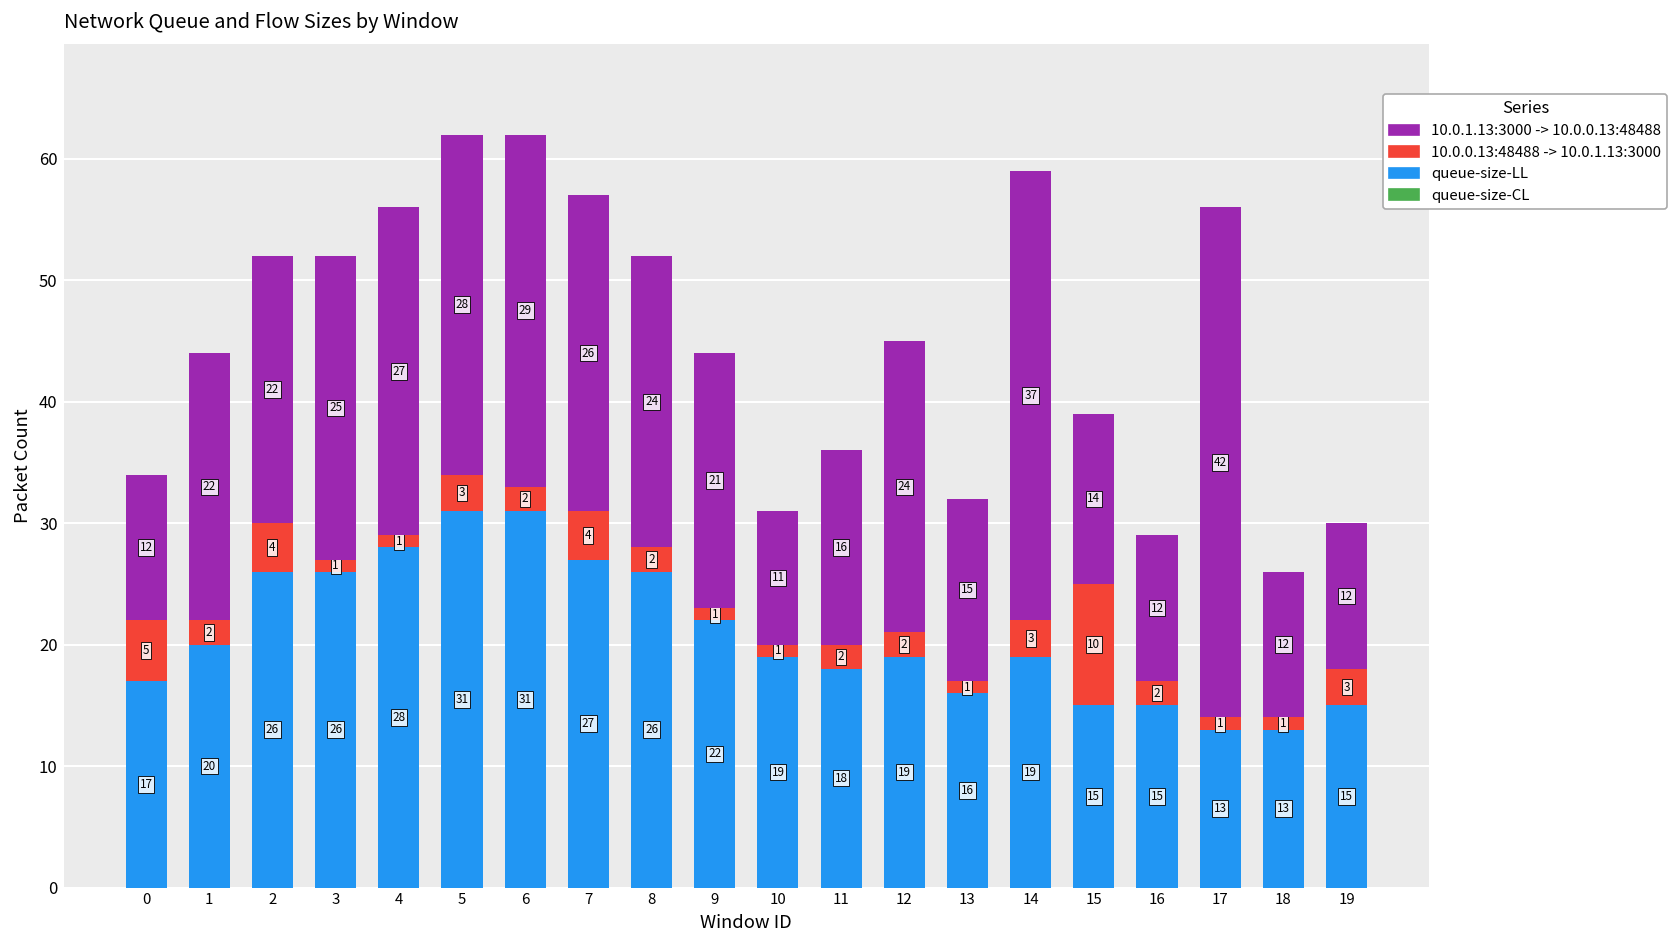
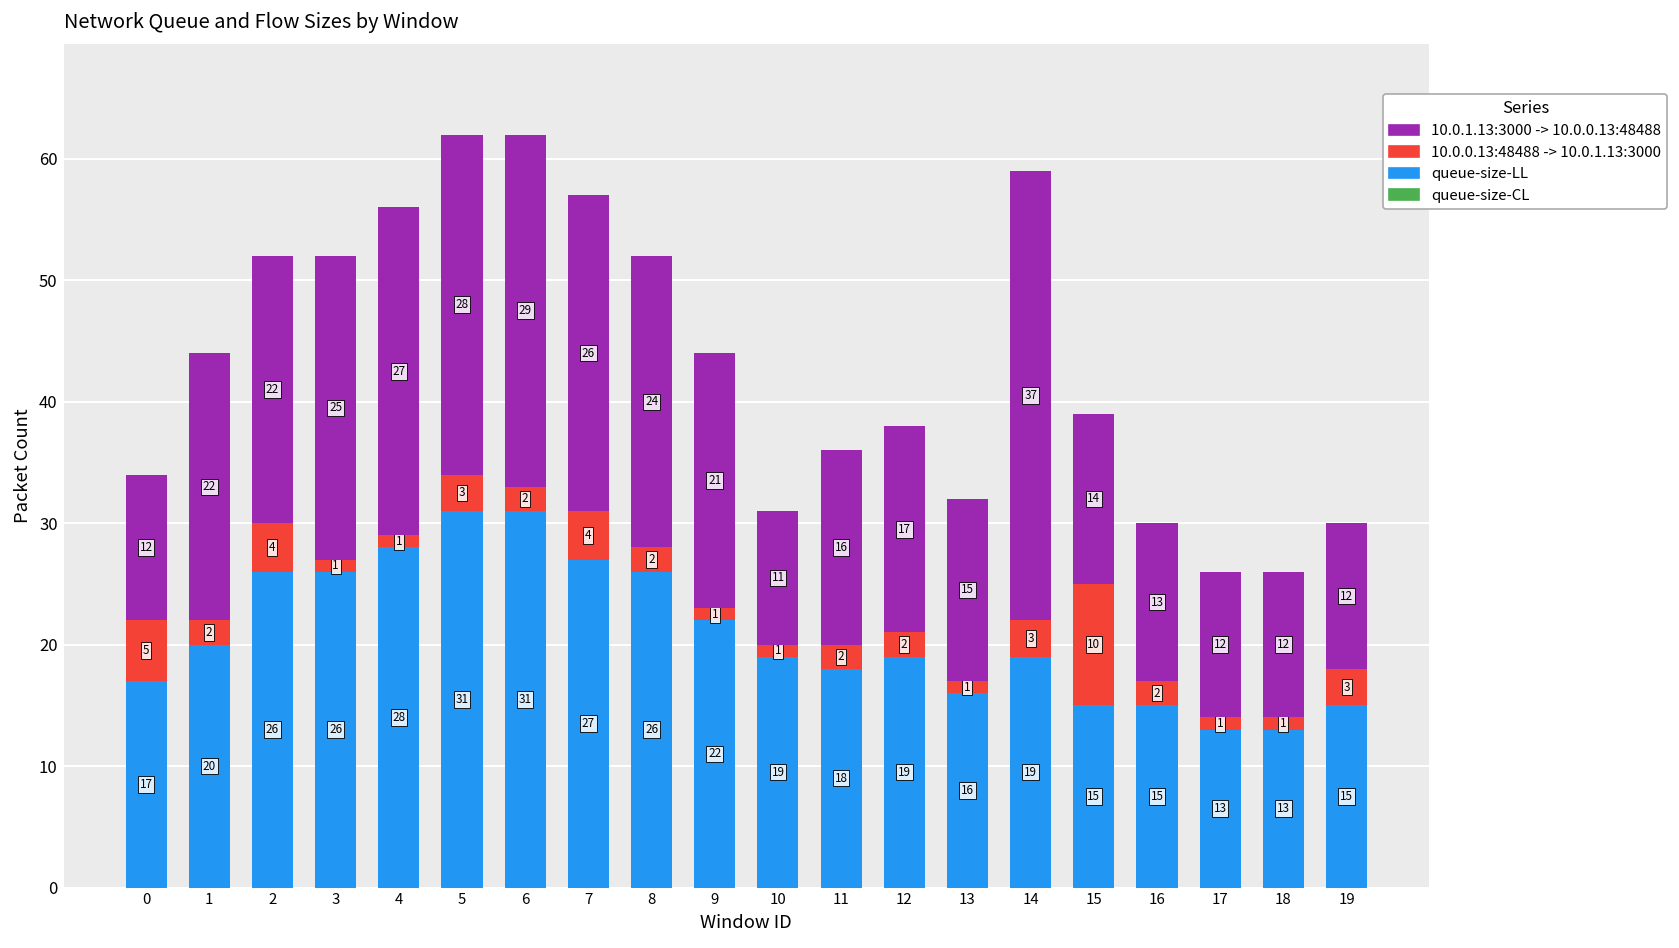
10.0.1.13:3000 -> 10.0.0.13:48488, 12: 24 -> 17
10.0.1.13:3000 -> 10.0.0.13:48488, 16: 12 -> 13
10.0.1.13:3000 -> 10.0.0.13:48488, 17: 42 -> 12
